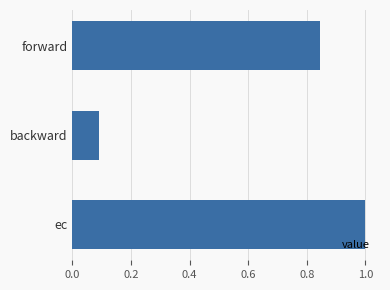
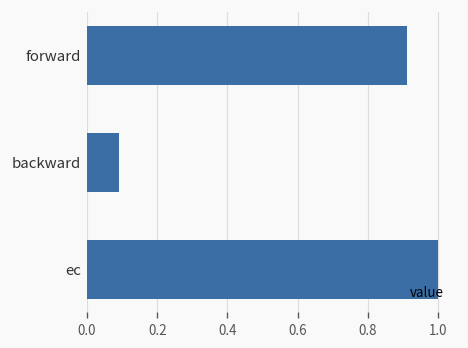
forward: 0.85 -> 0.91
